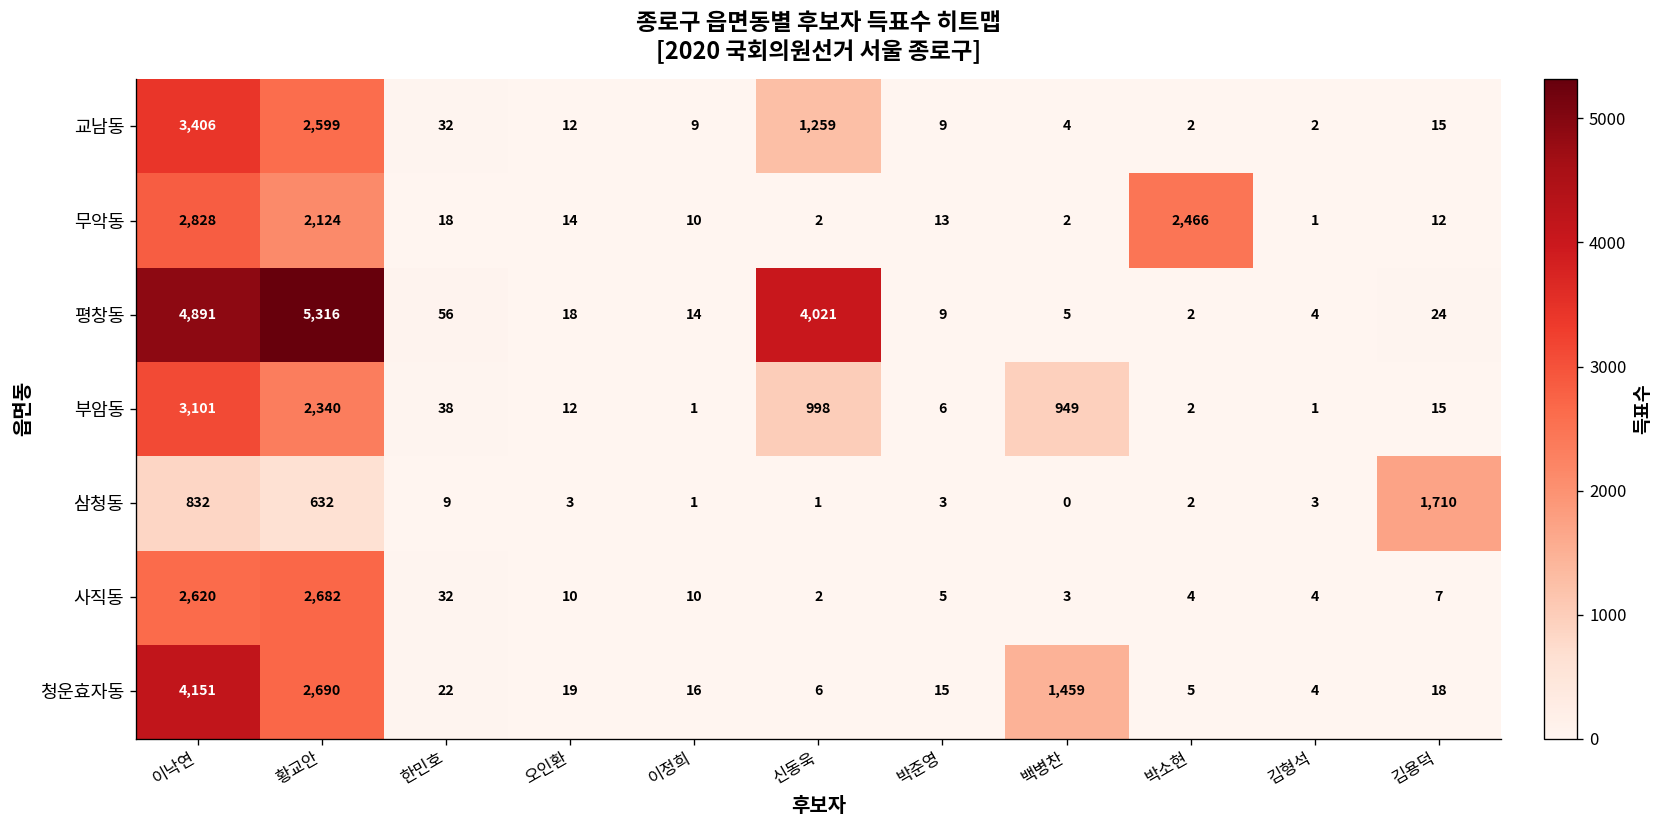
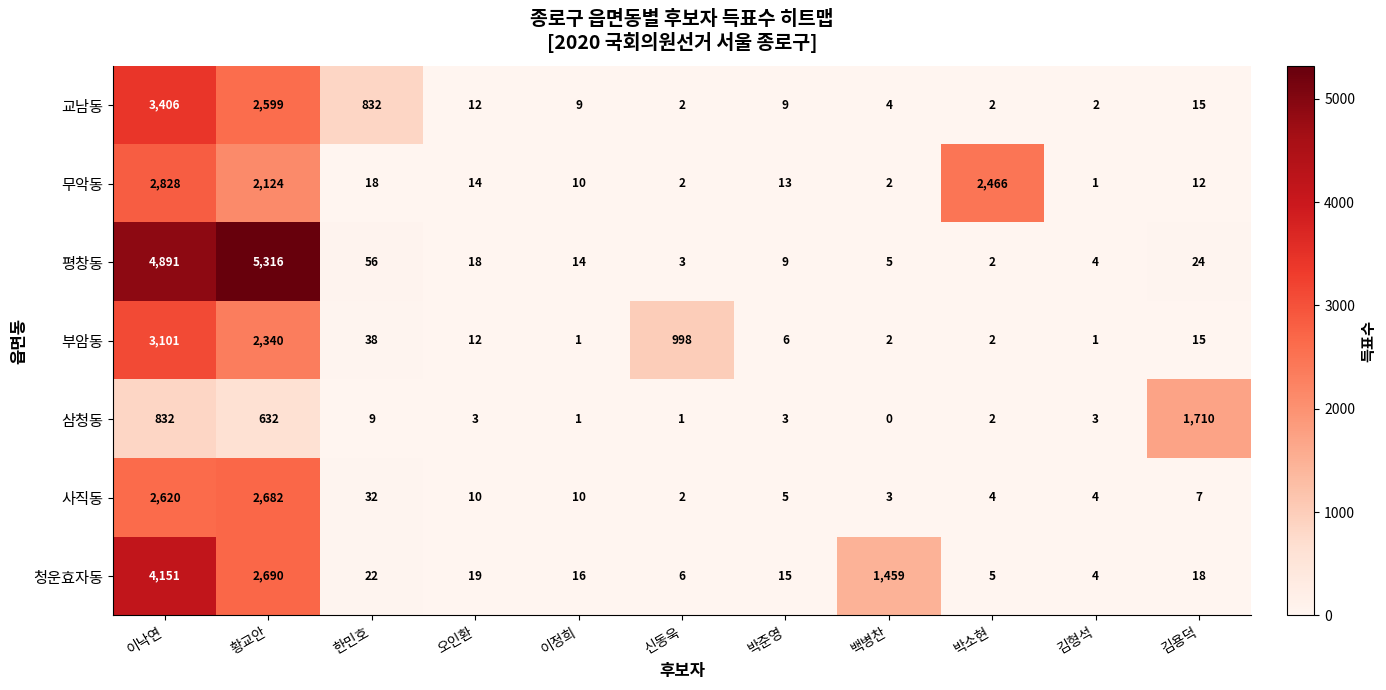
교남동, 한민호: 32 -> 832
교남동, 신동욱: 1,259 -> 2
평창동, 신동욱: 4,021 -> 3
부암동, 백병찬: 949 -> 2
